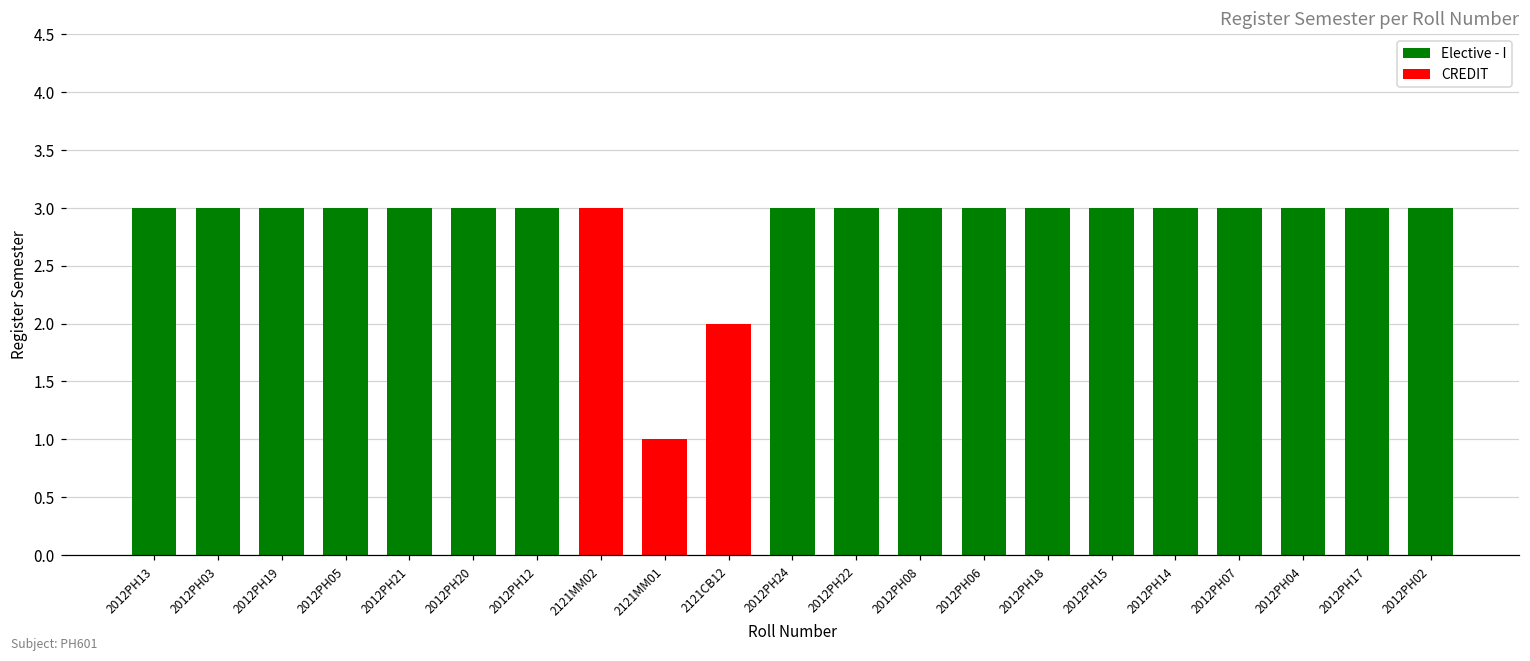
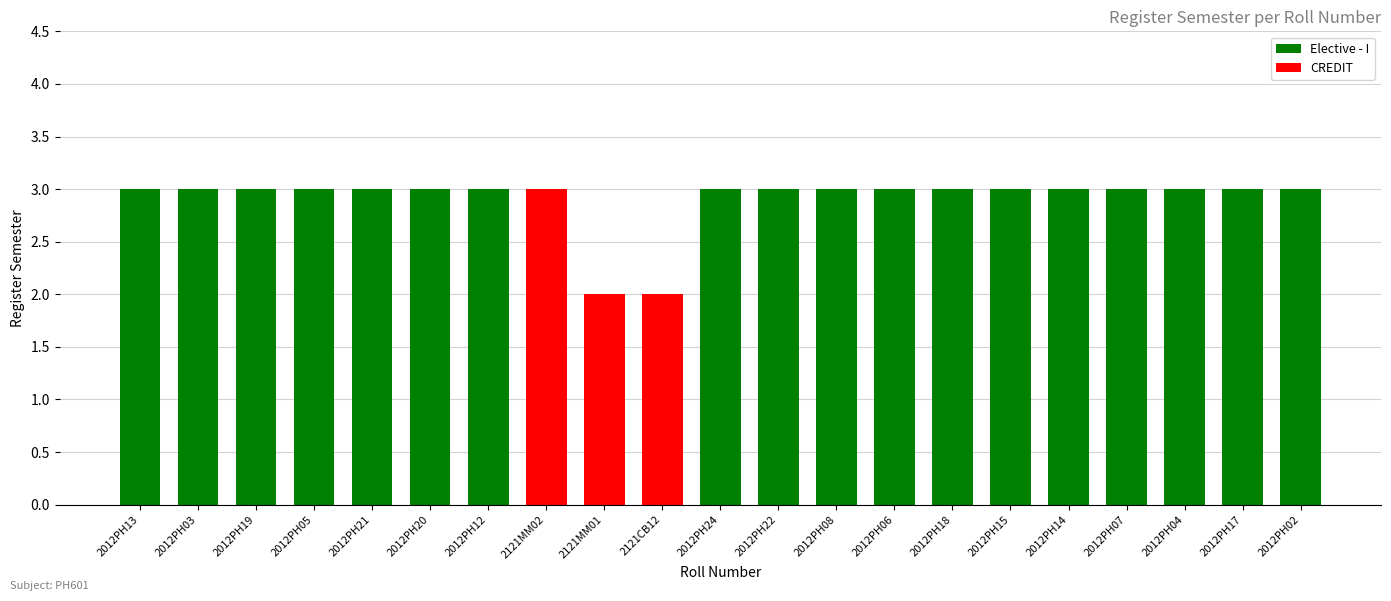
2121MM01: 1 -> 2
